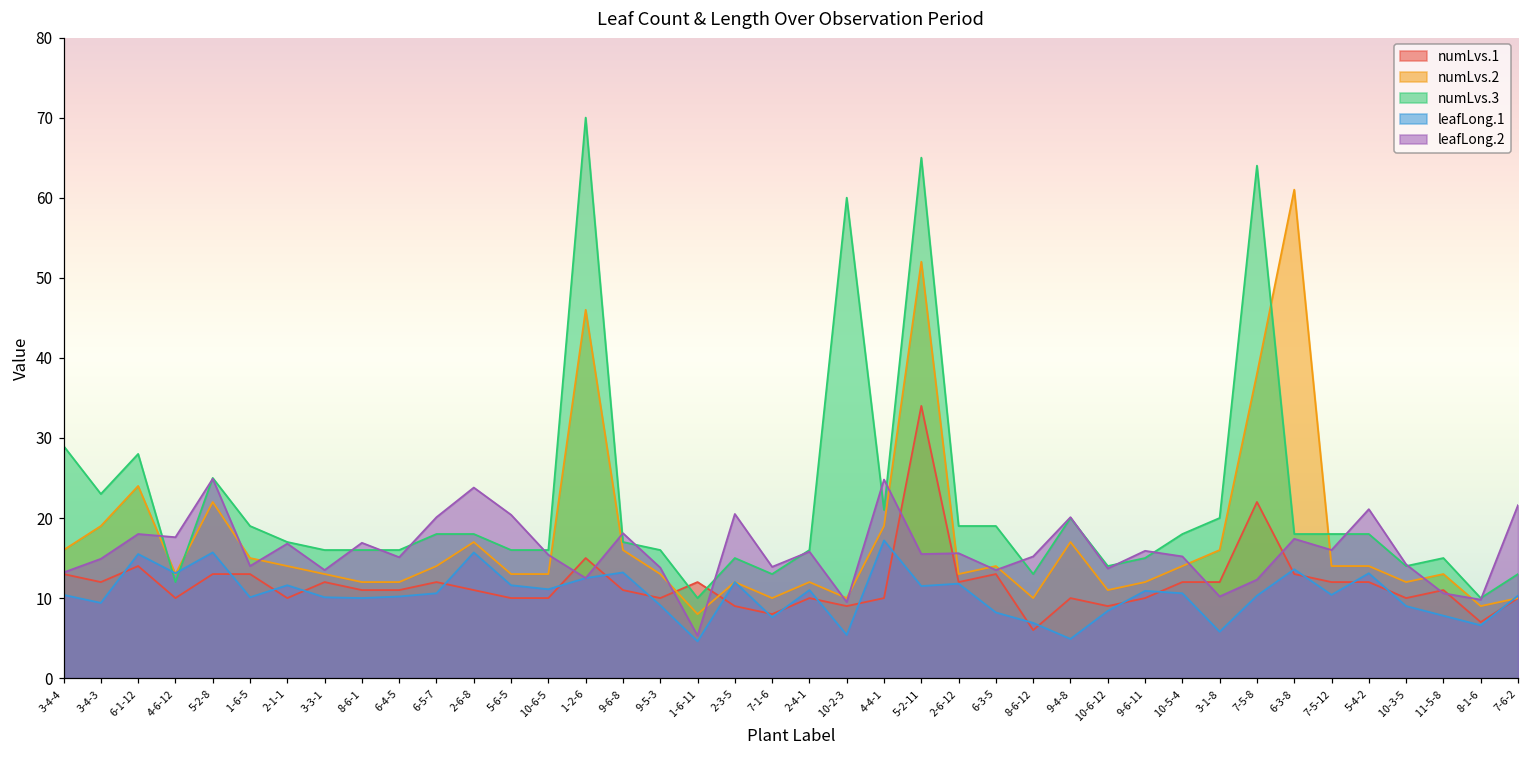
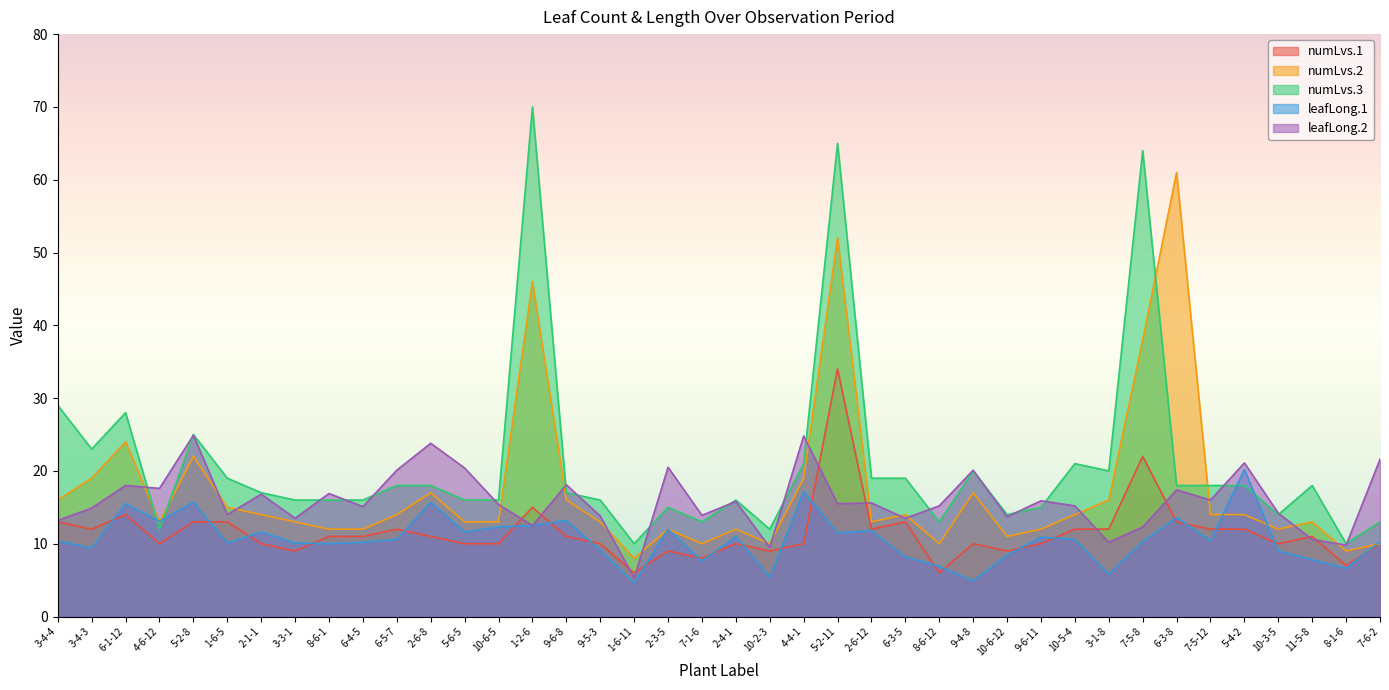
numLvs.1, 3-3-1: 12 -> 9
leafLong.1, 10-6-5: 11 -> 12
numLvs.1, 1-6-11: 12 -> 6
numLvs.3, 10-2-3: 60 -> 12
numLvs.3, 10-5-4: 18 -> 21
leafLong.1, 5-4-2: 13 -> 20
numLvs.3, 11-5-8: 15 -> 18
